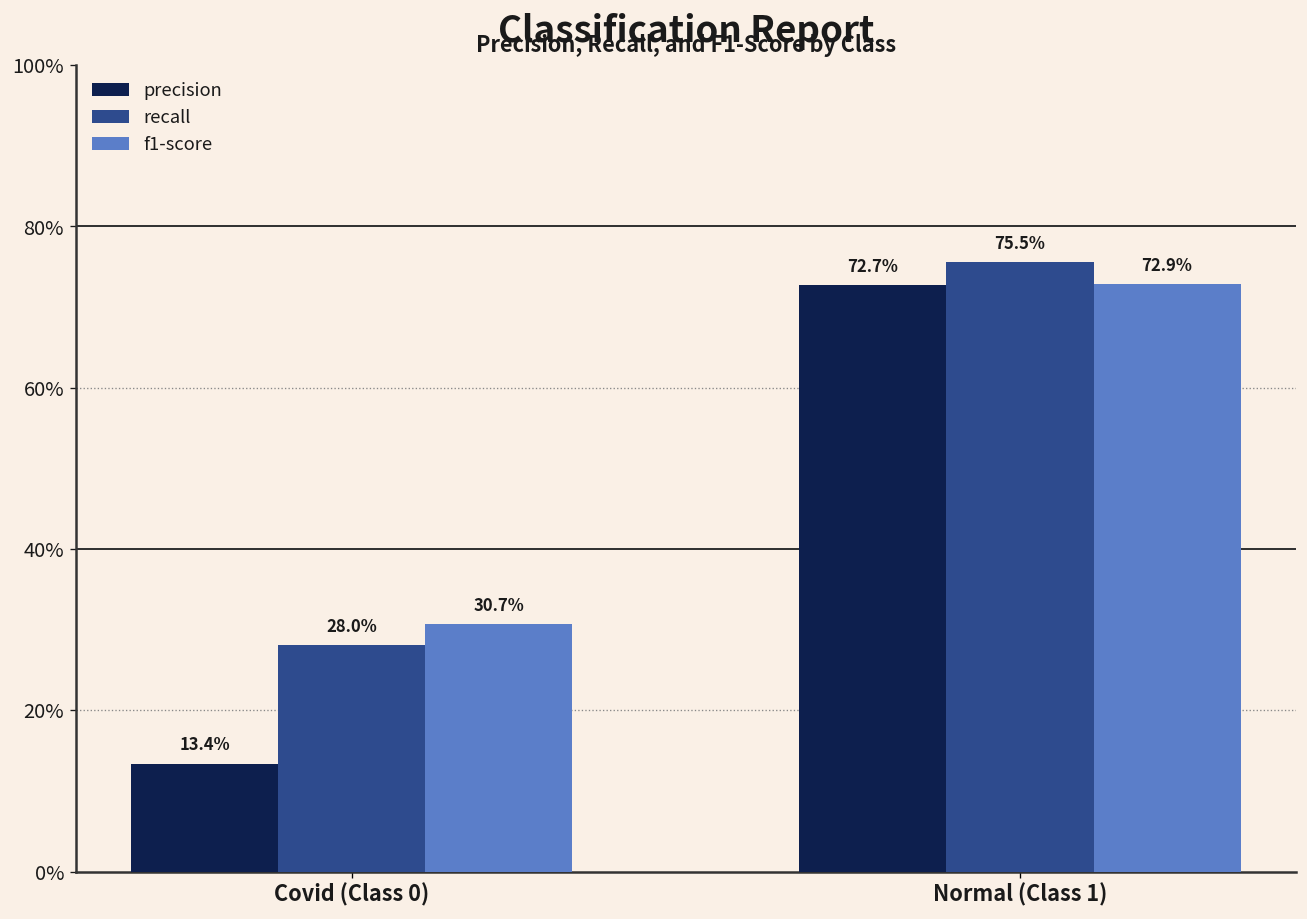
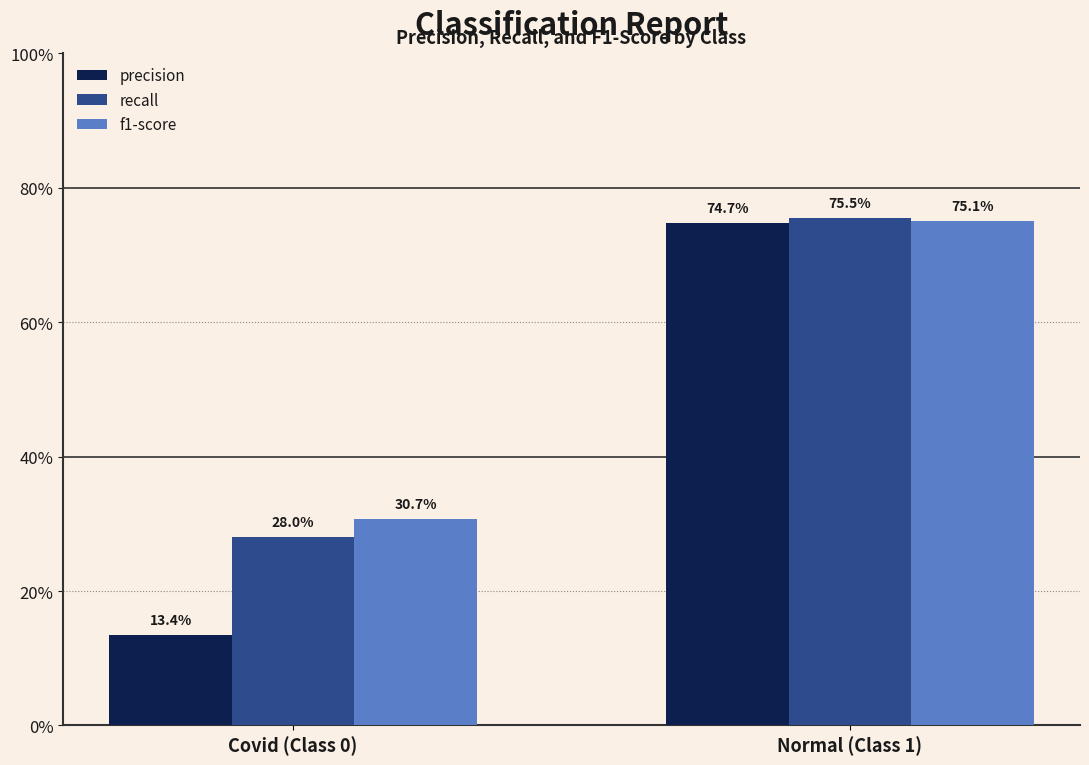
precision, Normal (Class 1): 72.7% -> 74.7%
f1-score, Normal (Class 1): 72.9% -> 75.1%
